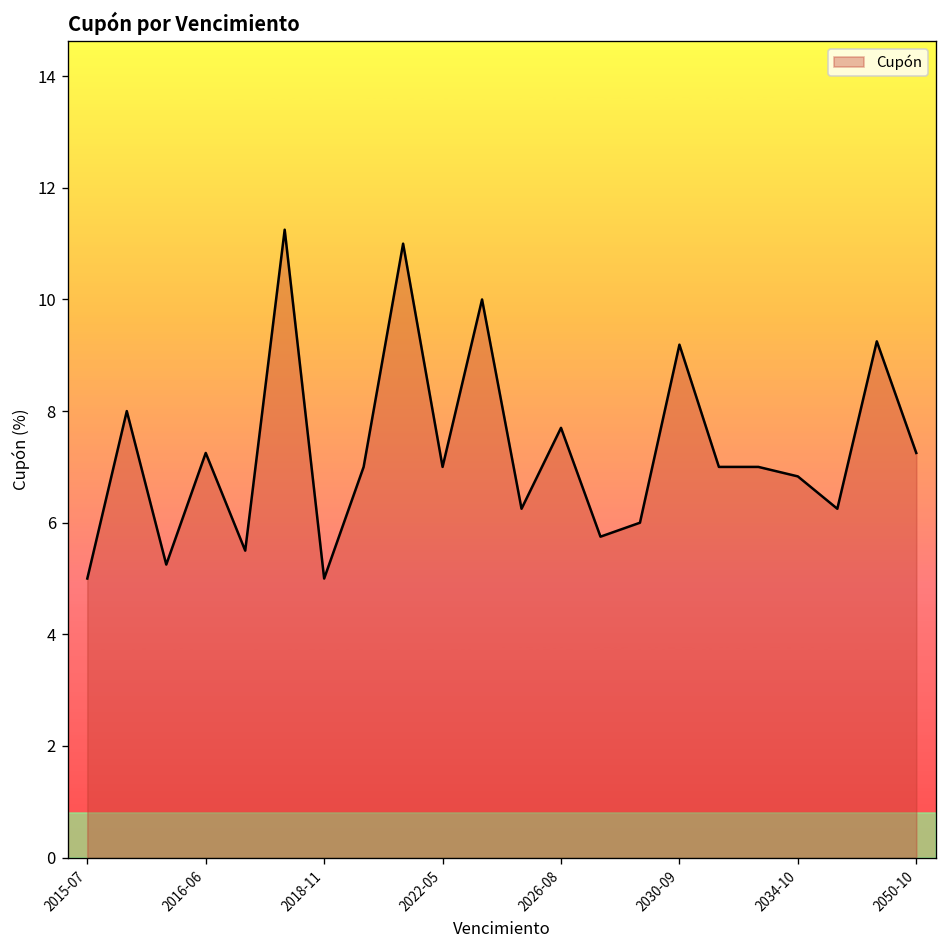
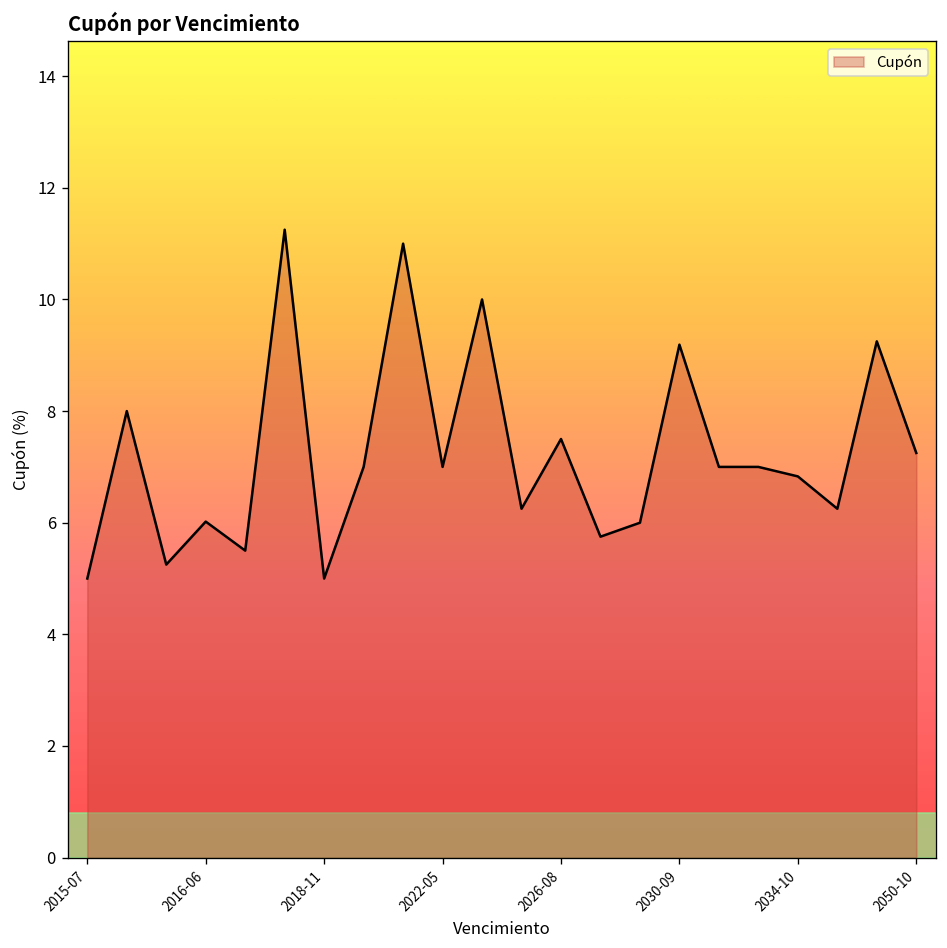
2016-06: 7.3 -> 6.0
2026-08: 7.7 -> 7.5
